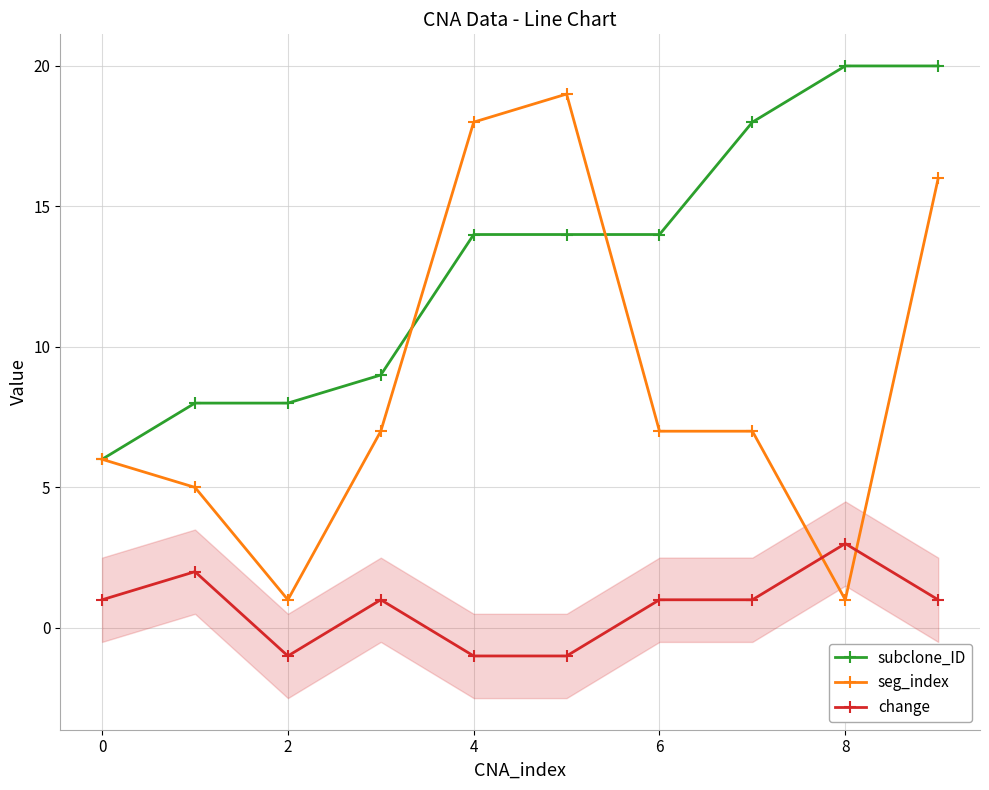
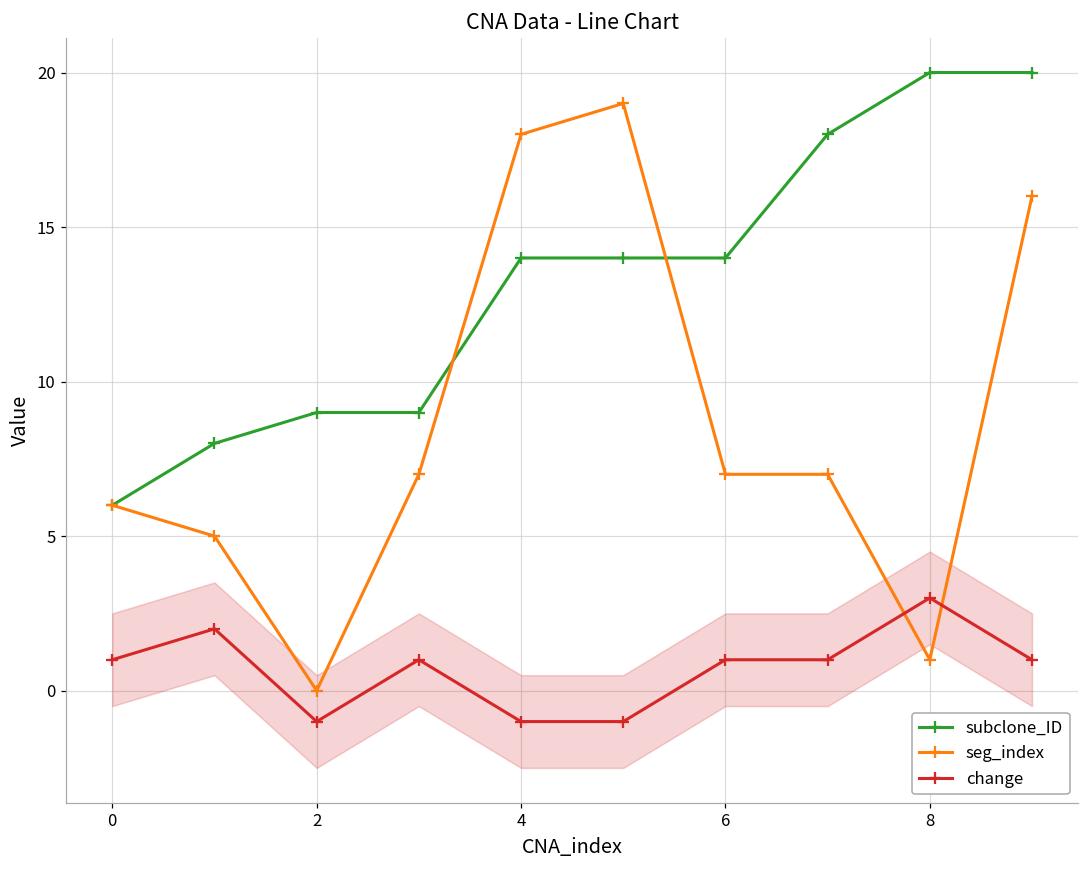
subclone_ID, 2: 8 -> 9
seg_index, 2: 1 -> 0
